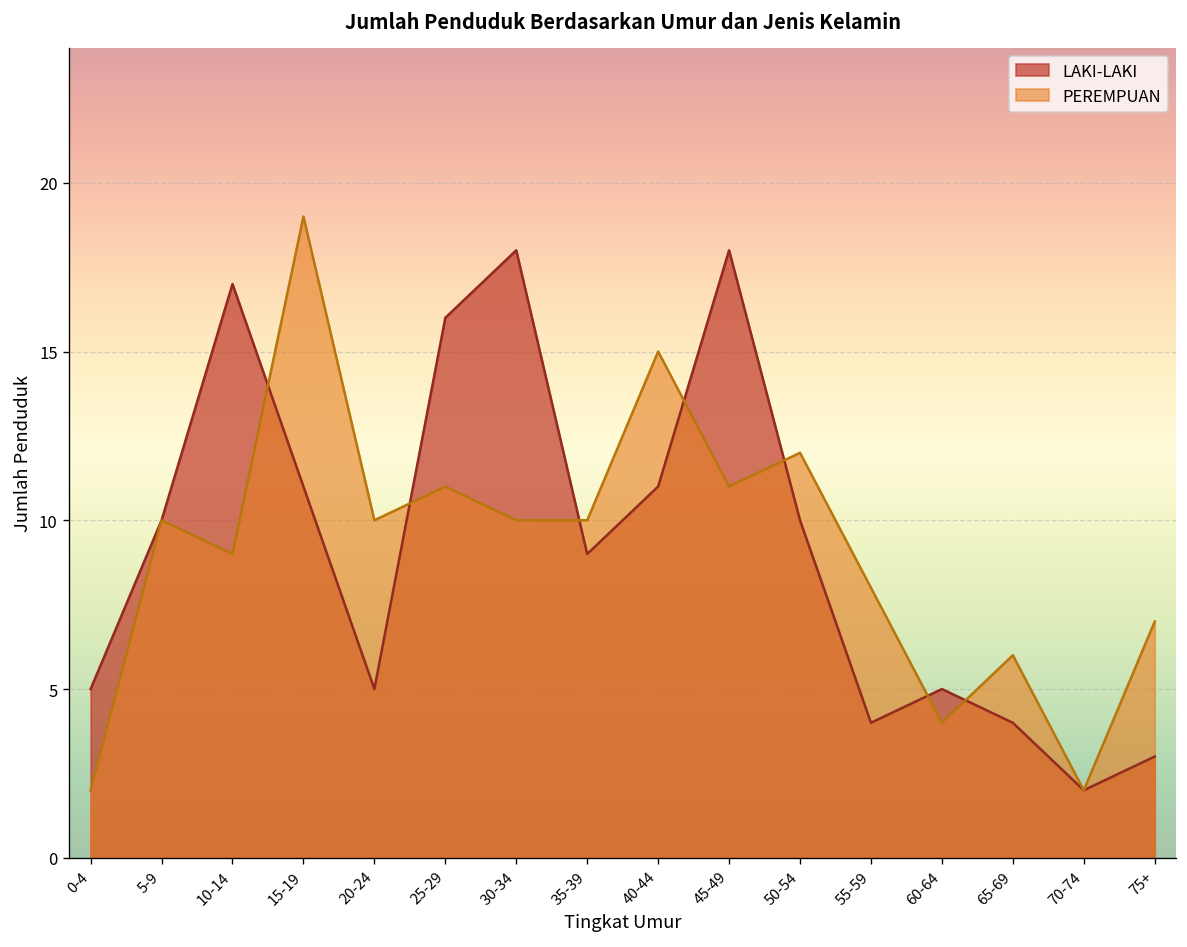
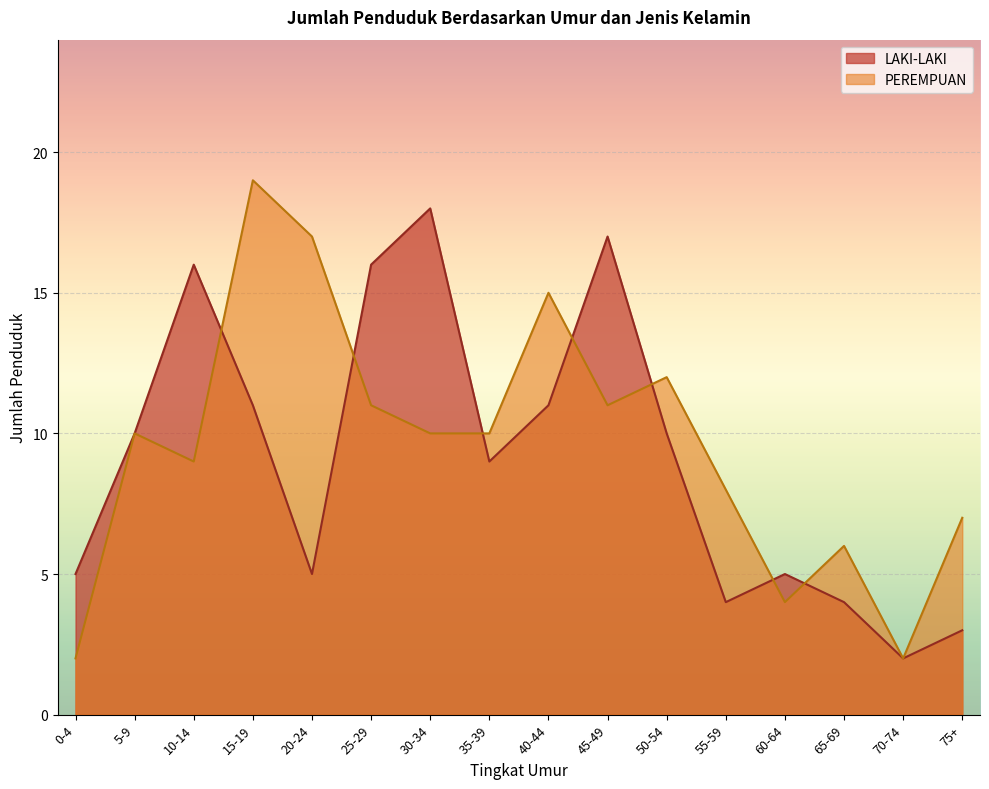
LAKI-LAKI, 10-14: 17 -> 16
PEREMPUAN, 20-24: 10 -> 17
LAKI-LAKI, 45-49: 18 -> 17
